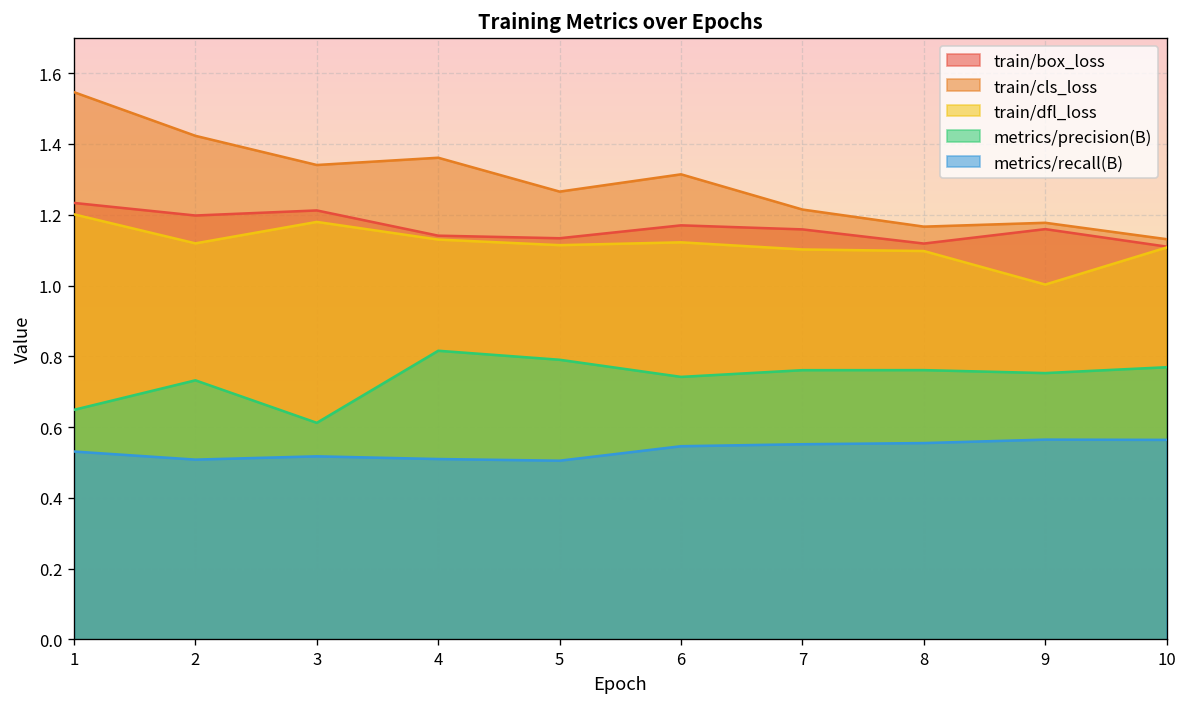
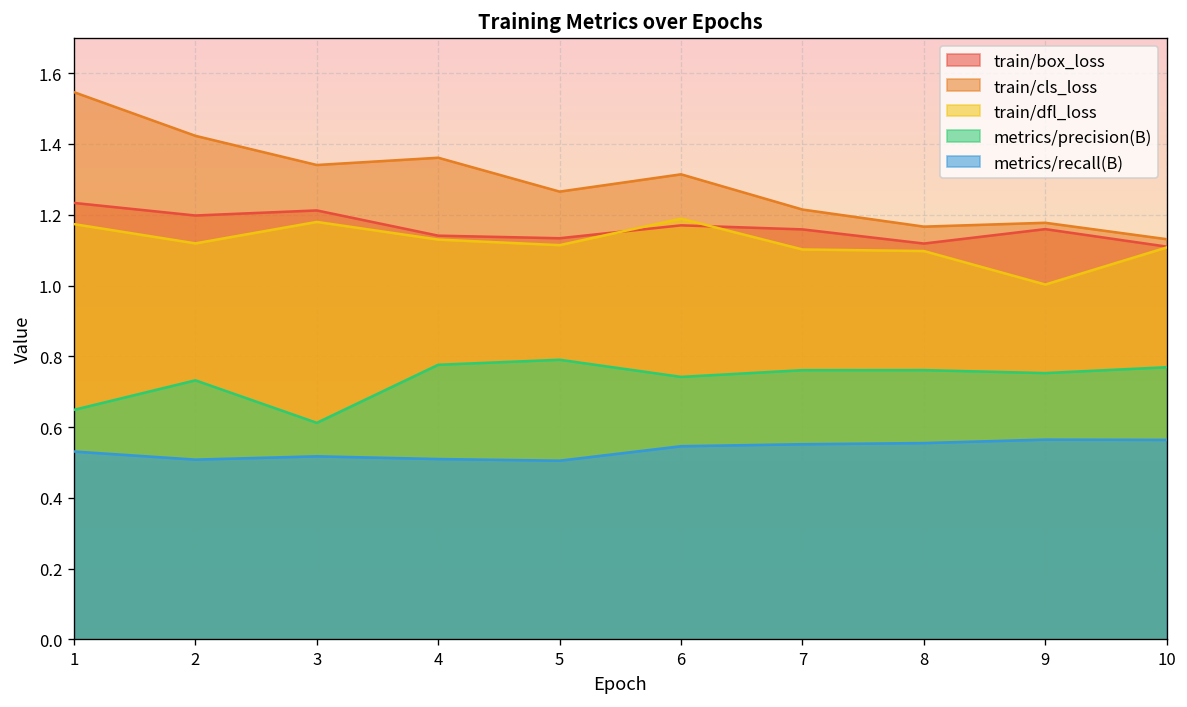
train/dfl_loss, 1: 1.20 -> 1.17
metrics/precision(B), 4: 0.82 -> 0.78
train/dfl_loss, 6: 1.12 -> 1.19
